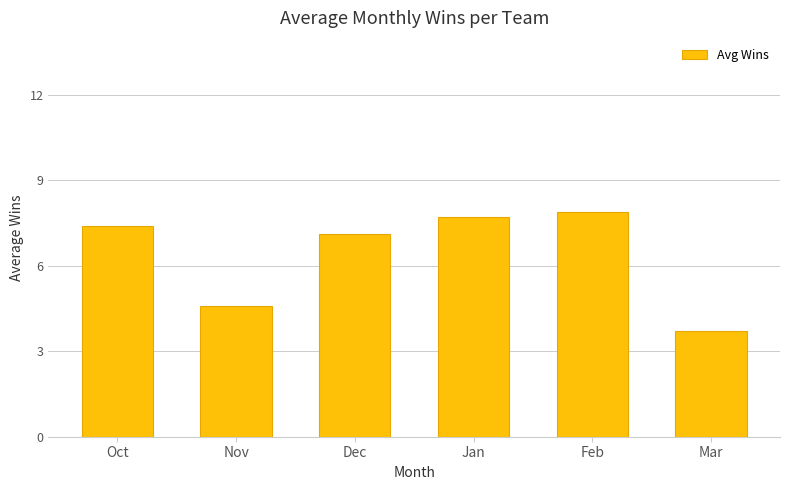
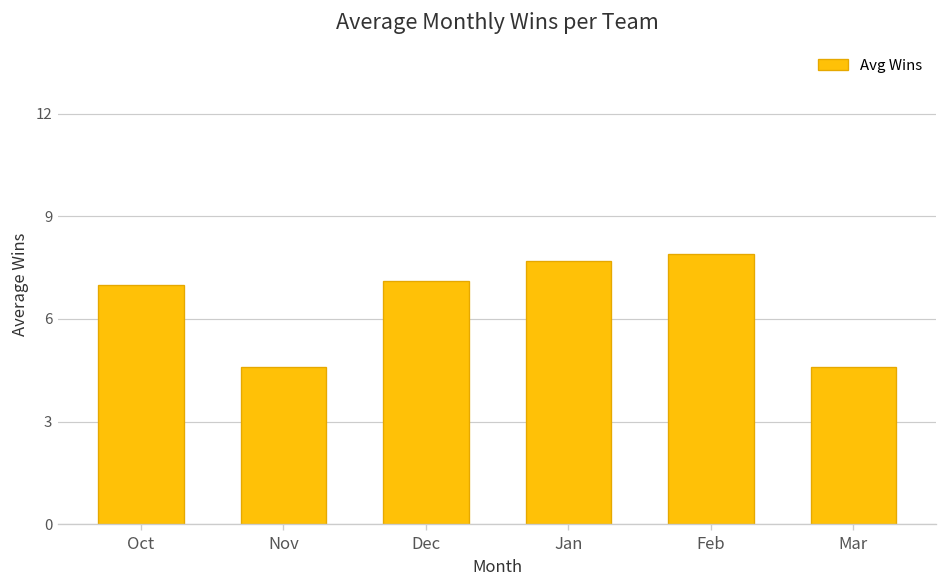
Oct: 7.4 -> 7.0
Mar: 3.7 -> 4.6
